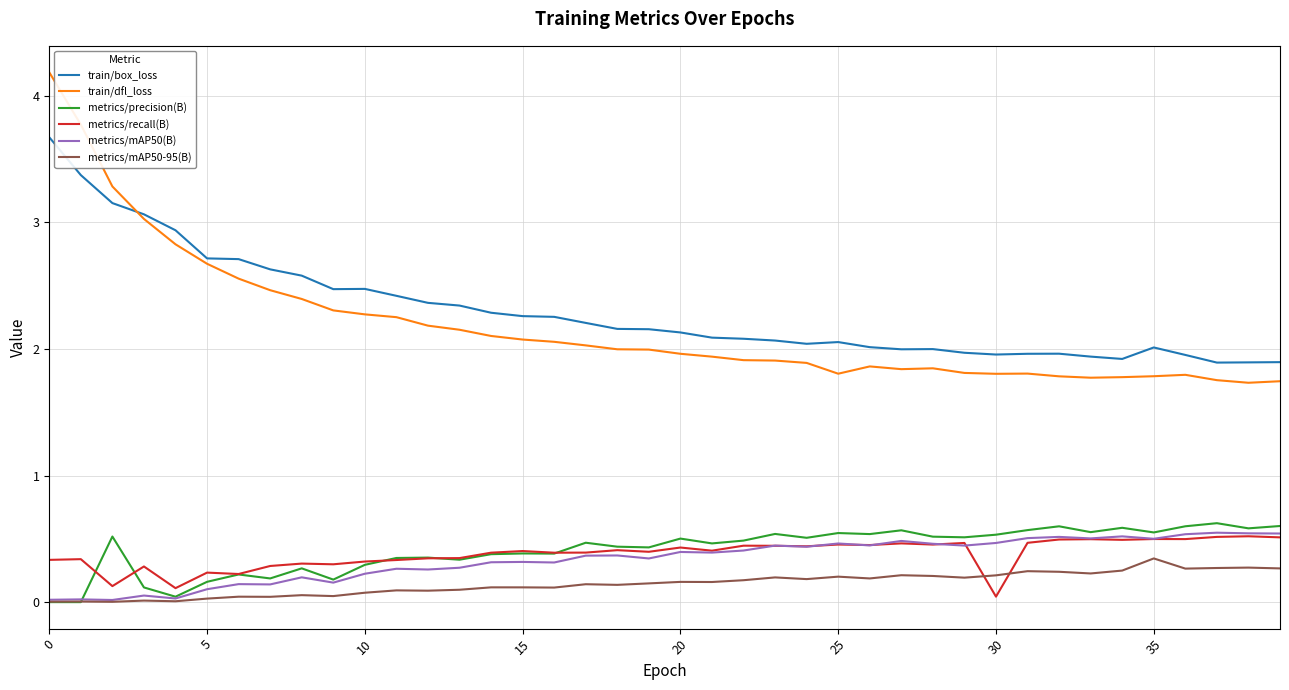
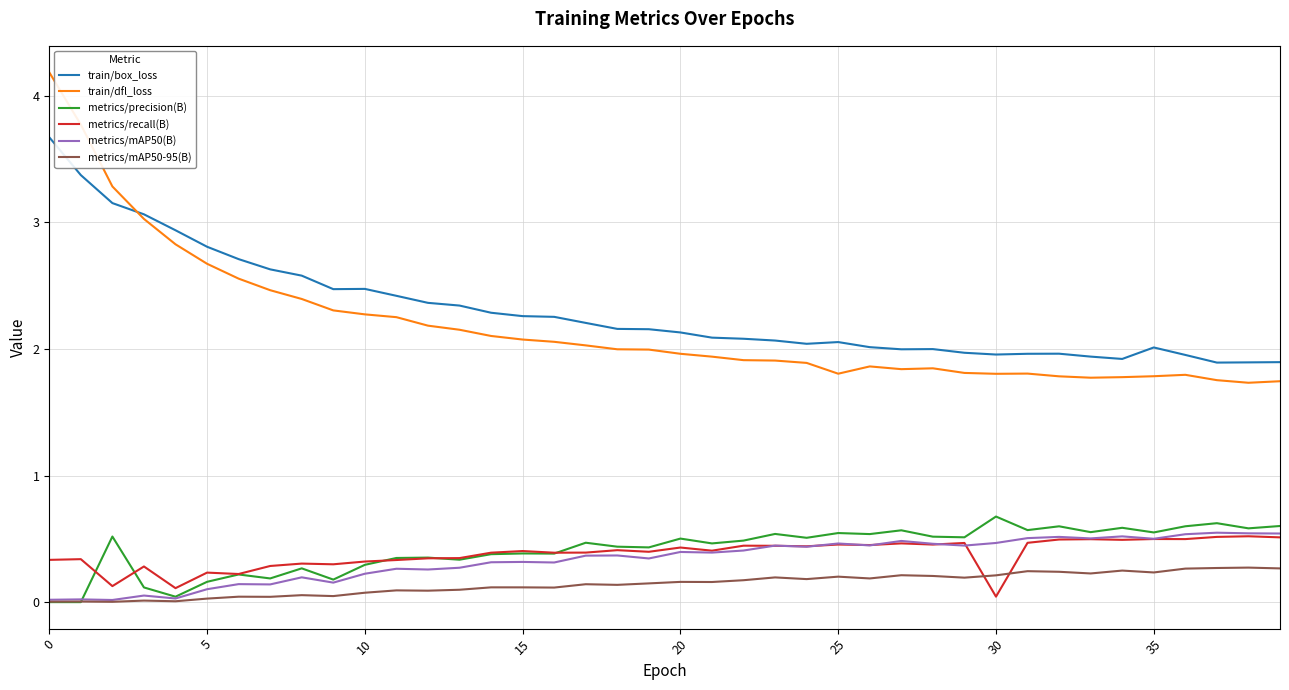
train/box_loss, 5: 2.72 -> 2.81
metrics/precision(B), 30: 0.53 -> 0.68
metrics/mAP50-95(B), 35: 0.35 -> 0.24
